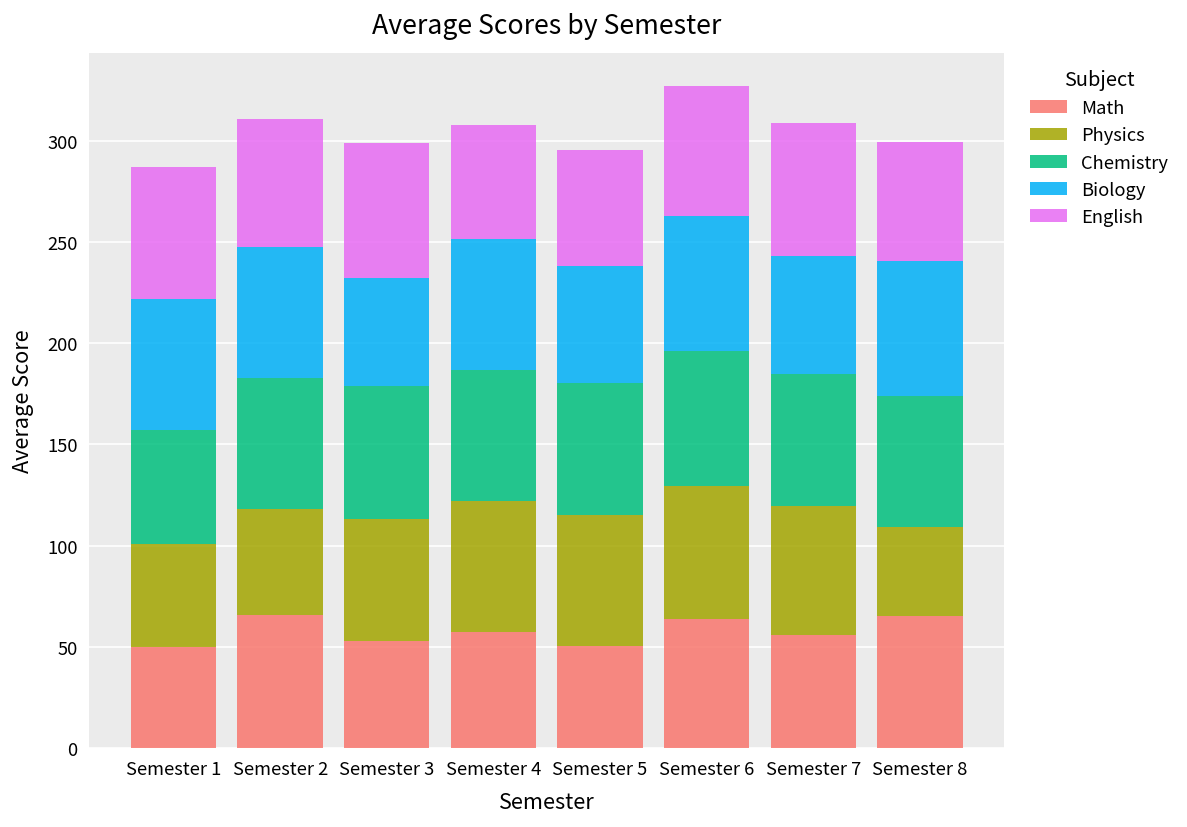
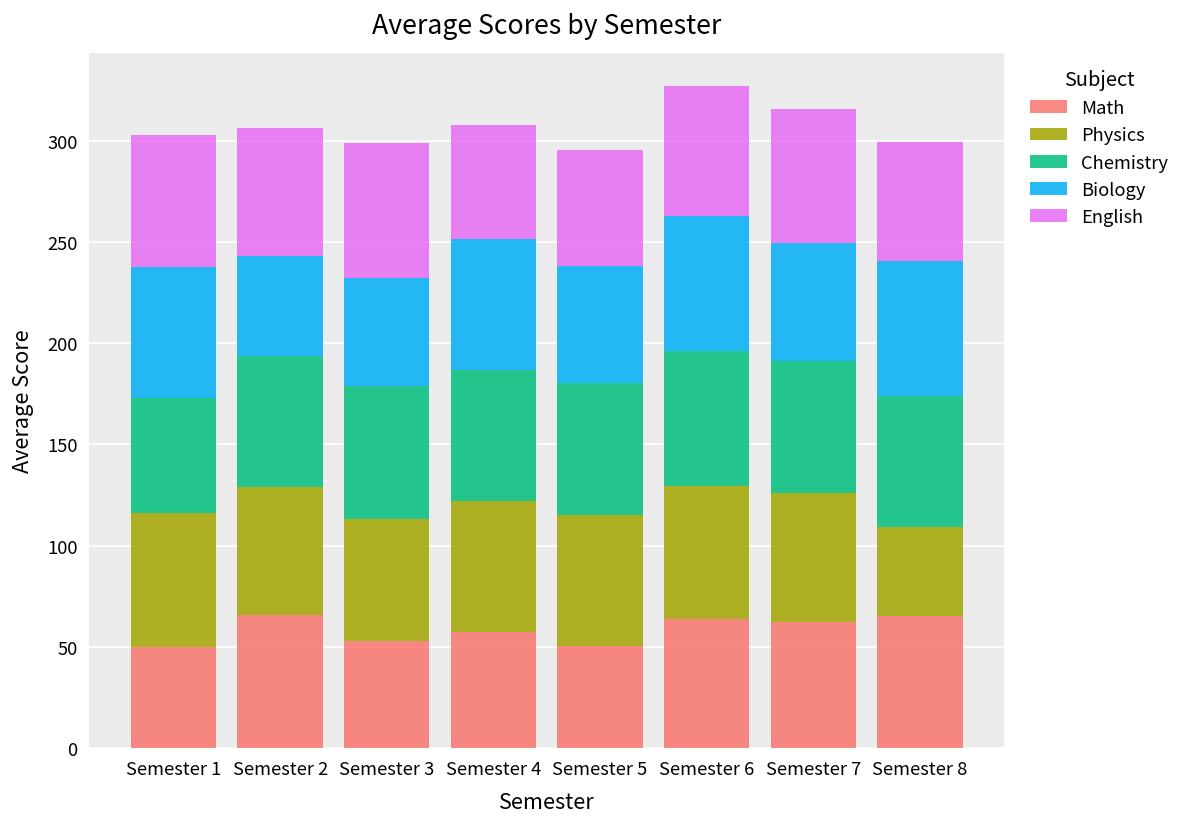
Physics, Semester 1: 51 -> 66
Physics, Semester 2: 52 -> 63
Biology, Semester 2: 65 -> 50
Math, Semester 7: 56 -> 62
